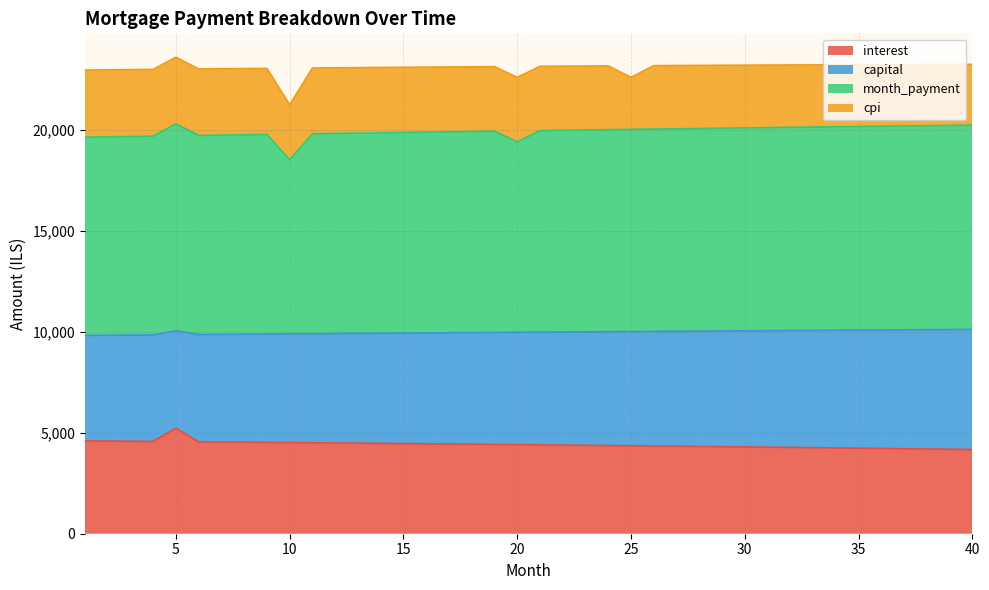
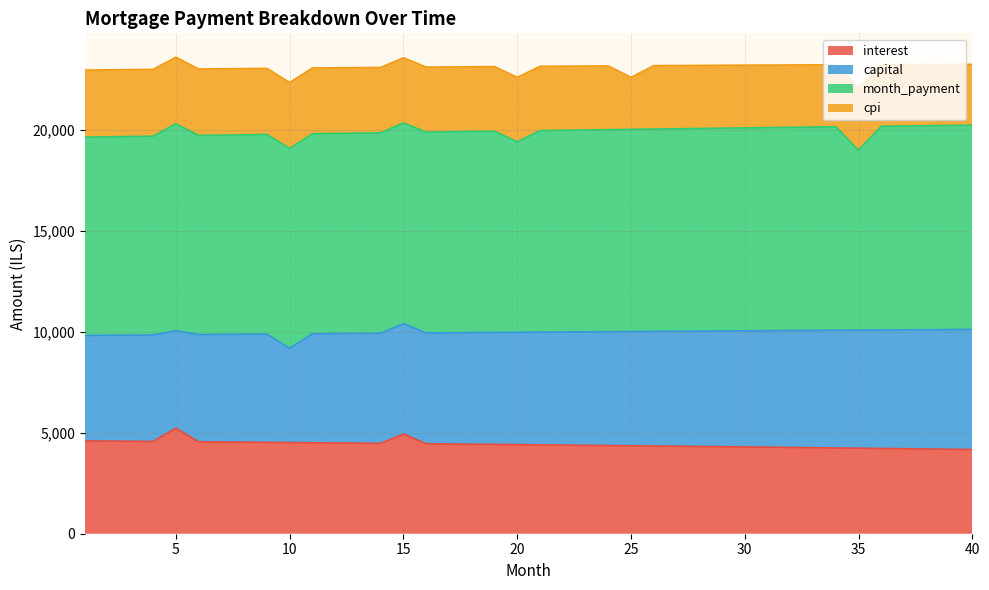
capital, 10: 5,400 -> 4,700
month_payment, 10: 8,600 -> 9,900
cpi, 10: 2,700 -> 3,300
interest, 15: 4,500 -> 4,900
month_payment, 35: 10,100 -> 8,900
